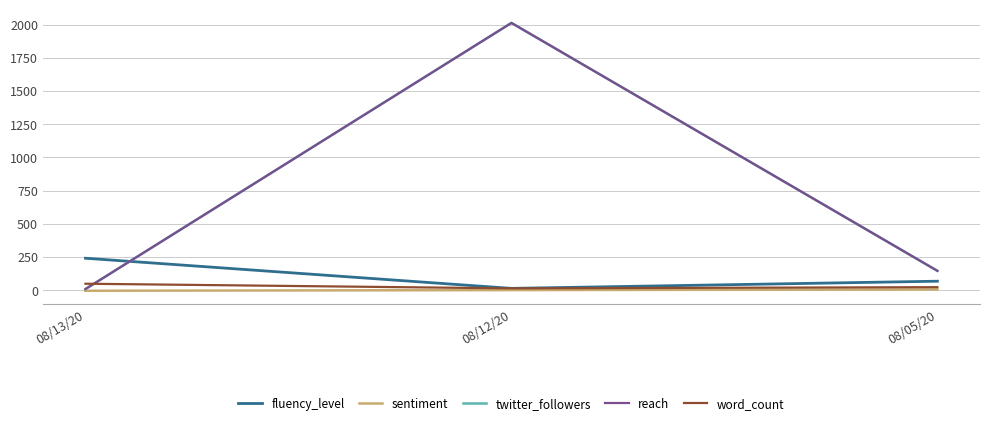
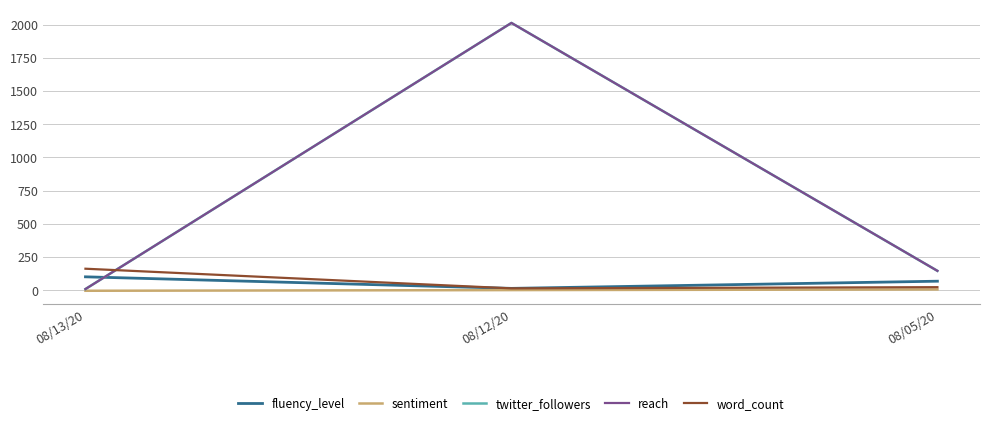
fluency_level, 08/13/20: 240 -> 100
word_count, 08/13/20: 50 -> 160
